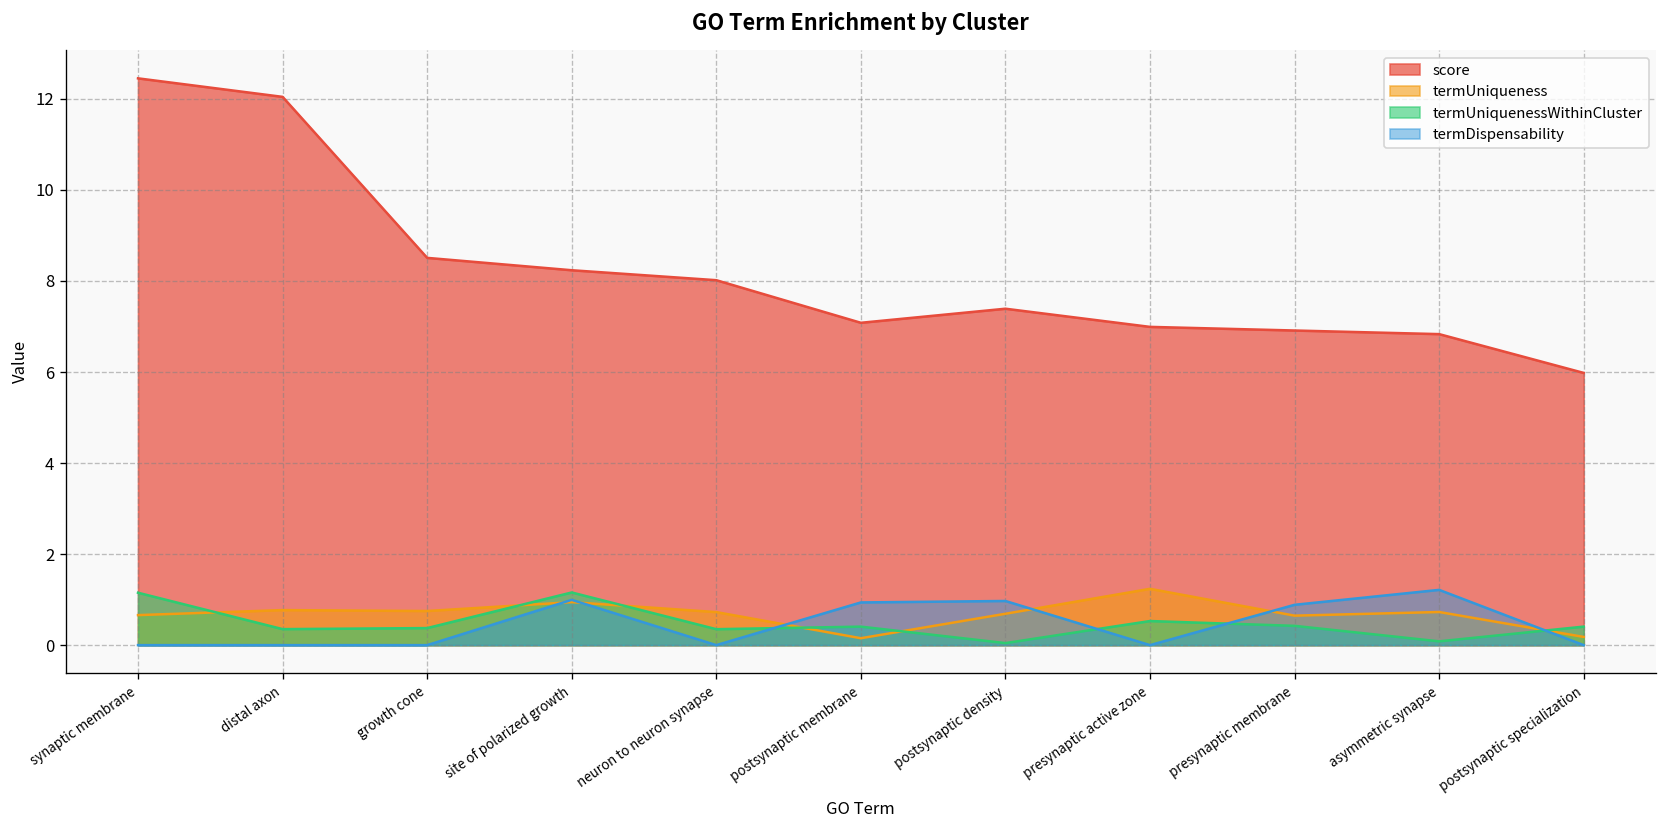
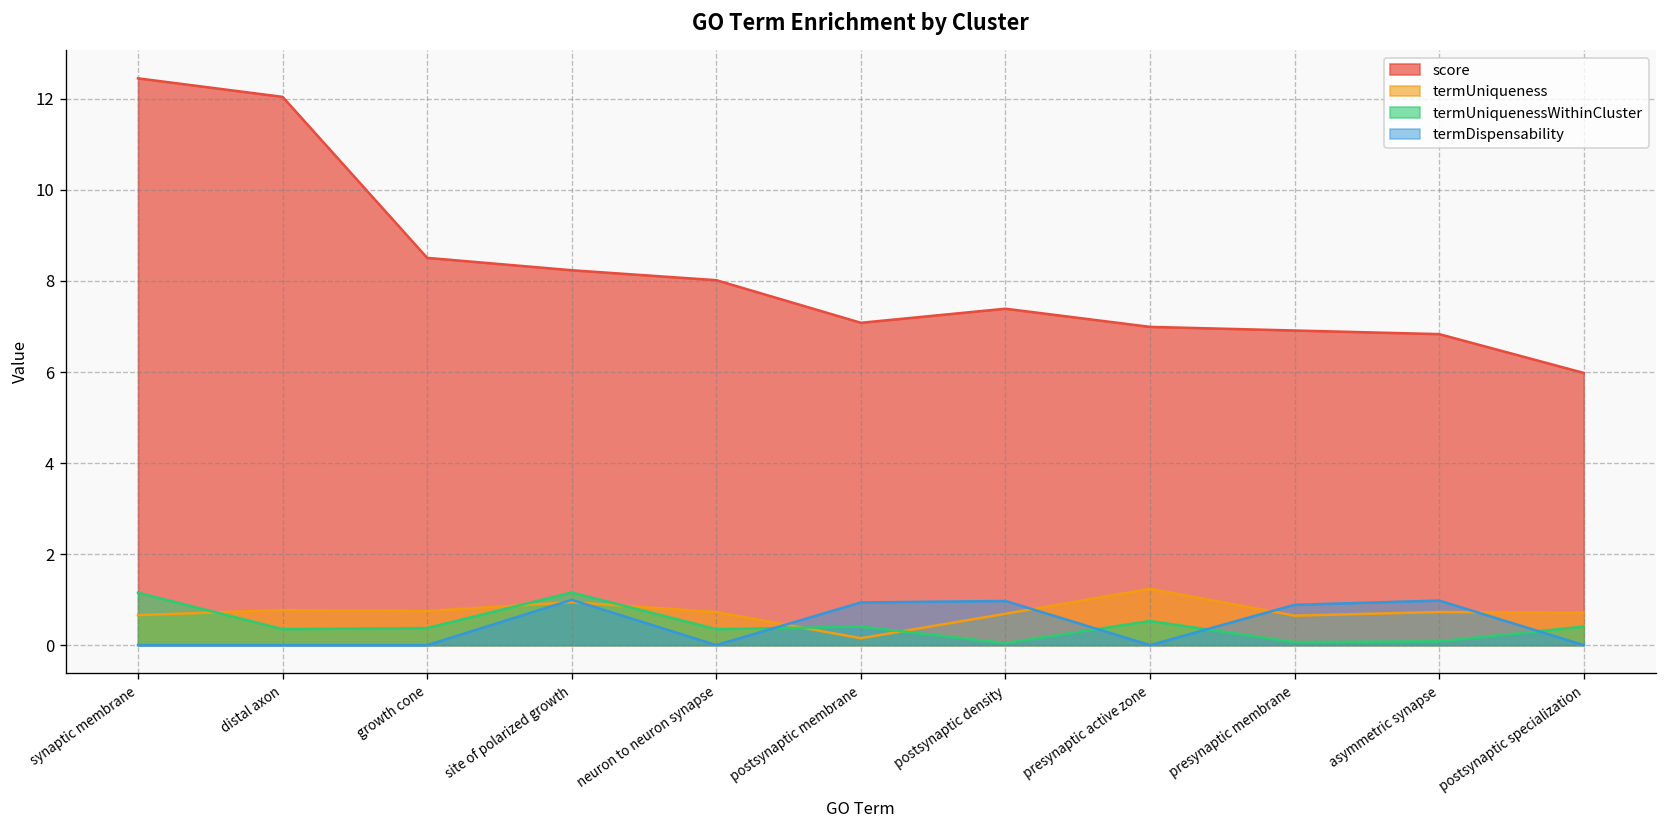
termUniquenessWithinCluster, presynaptic membrane: 0.4 -> 0.1
termDispensability, asymmetric synapse: 1.2 -> 1.0
termUniqueness, postsynaptic specialization: 0.2 -> 0.7
